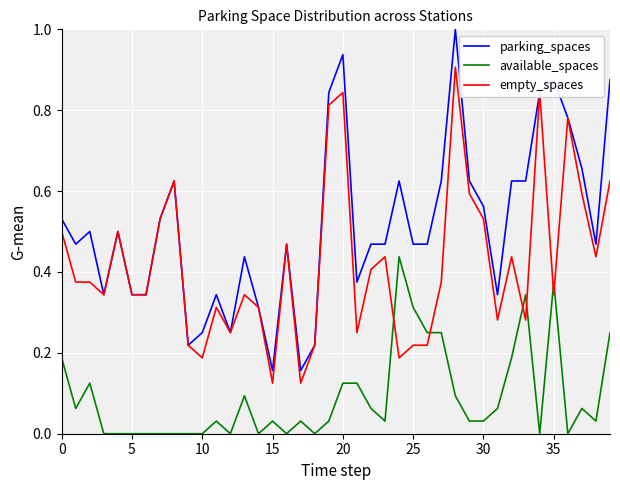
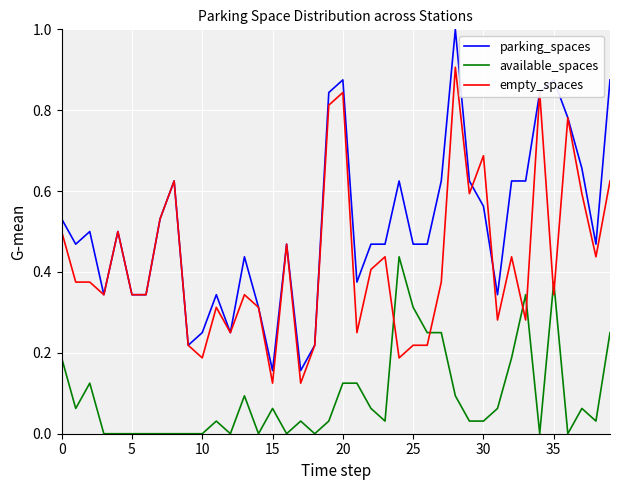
available_spaces, 15: 0.03 -> 0.06
parking_spaces, 20: 0.94 -> 0.88
empty_spaces, 30: 0.53 -> 0.69
